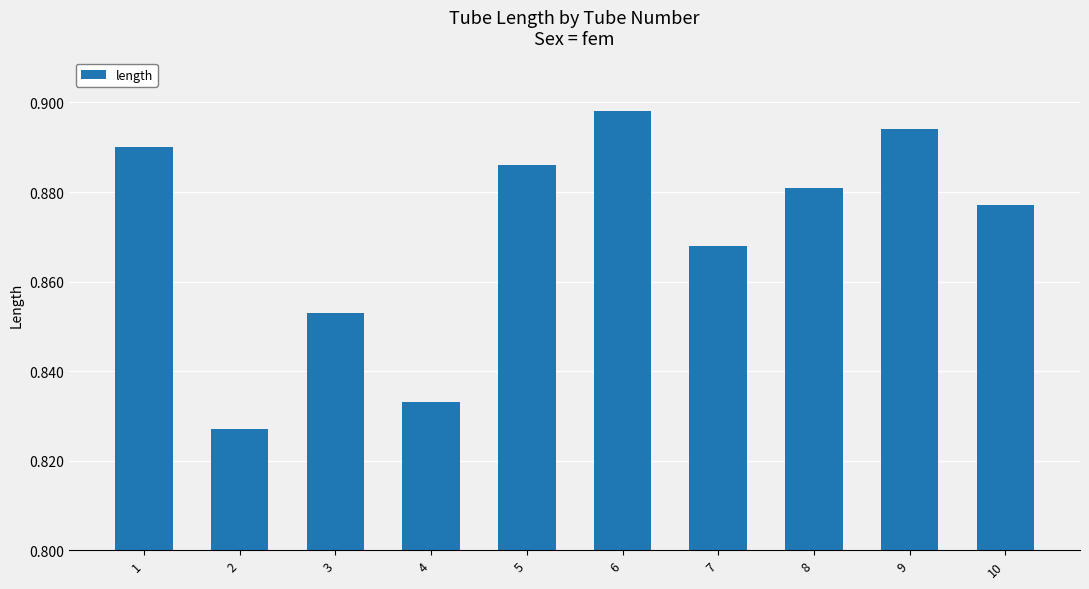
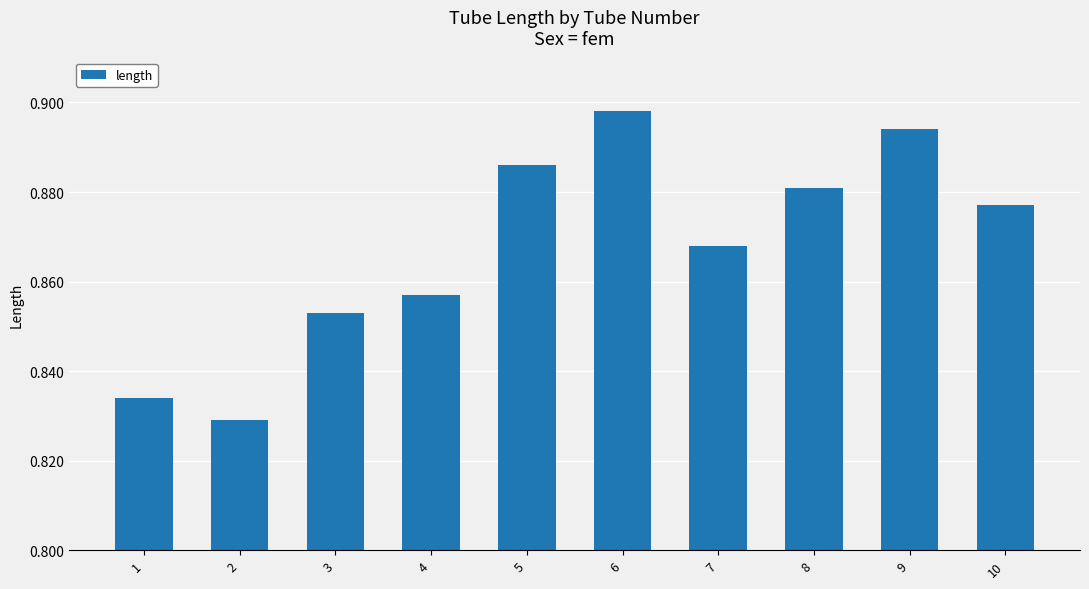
1: 0.890 -> 0.834
2: 0.827 -> 0.829
4: 0.833 -> 0.857
